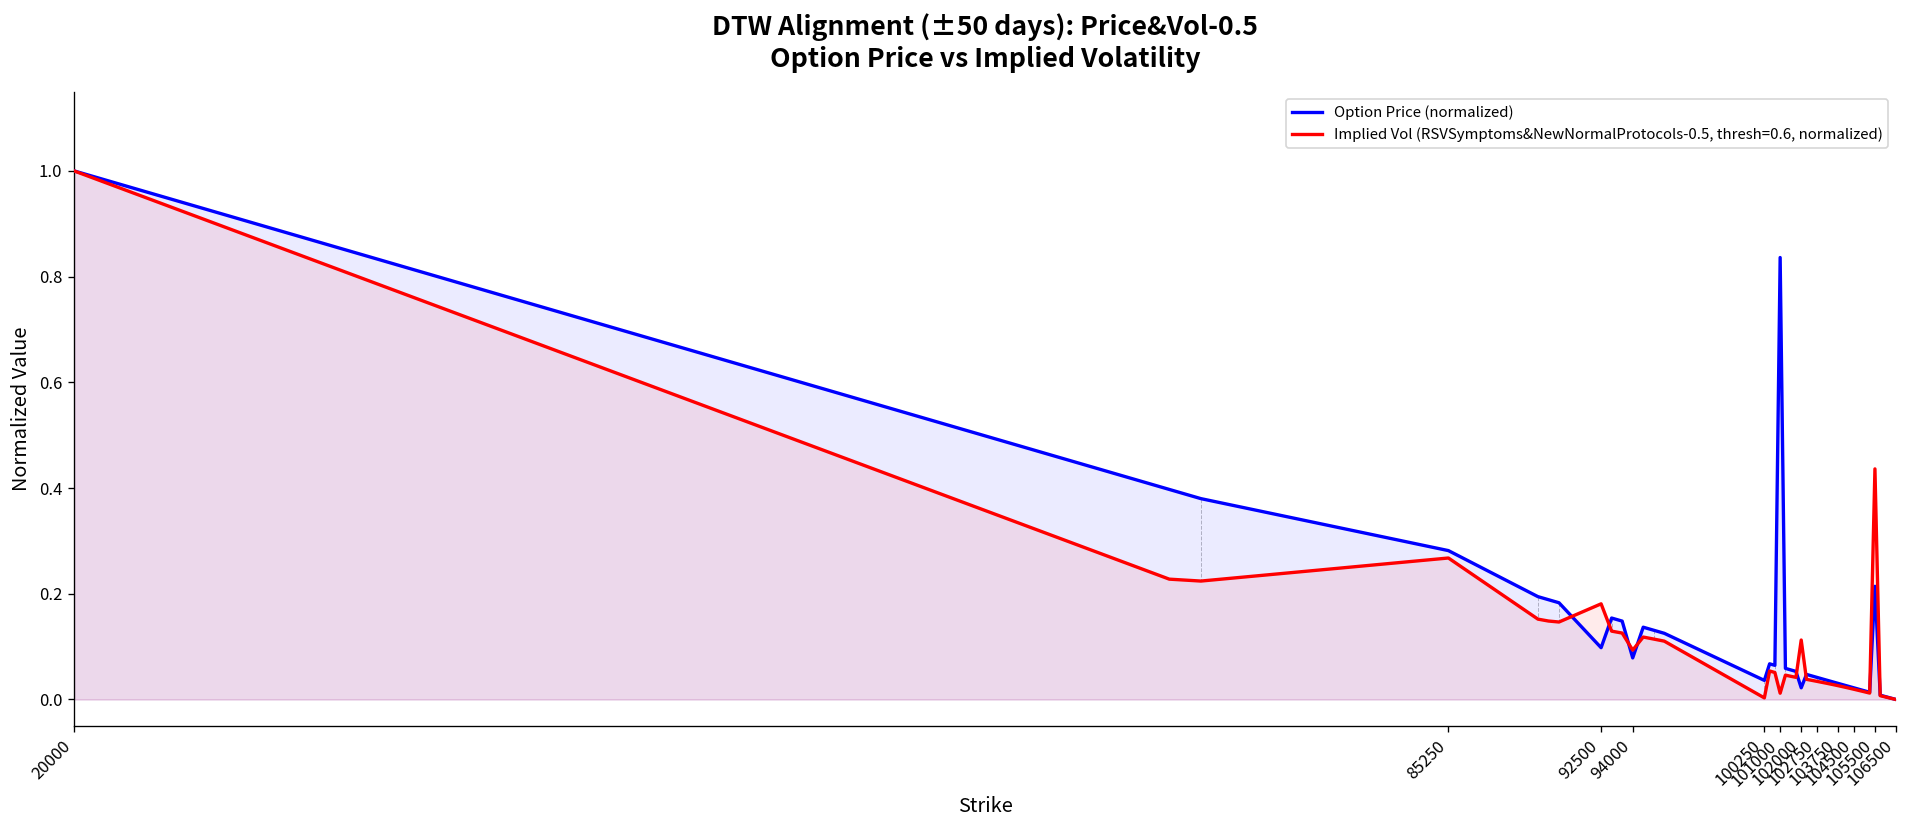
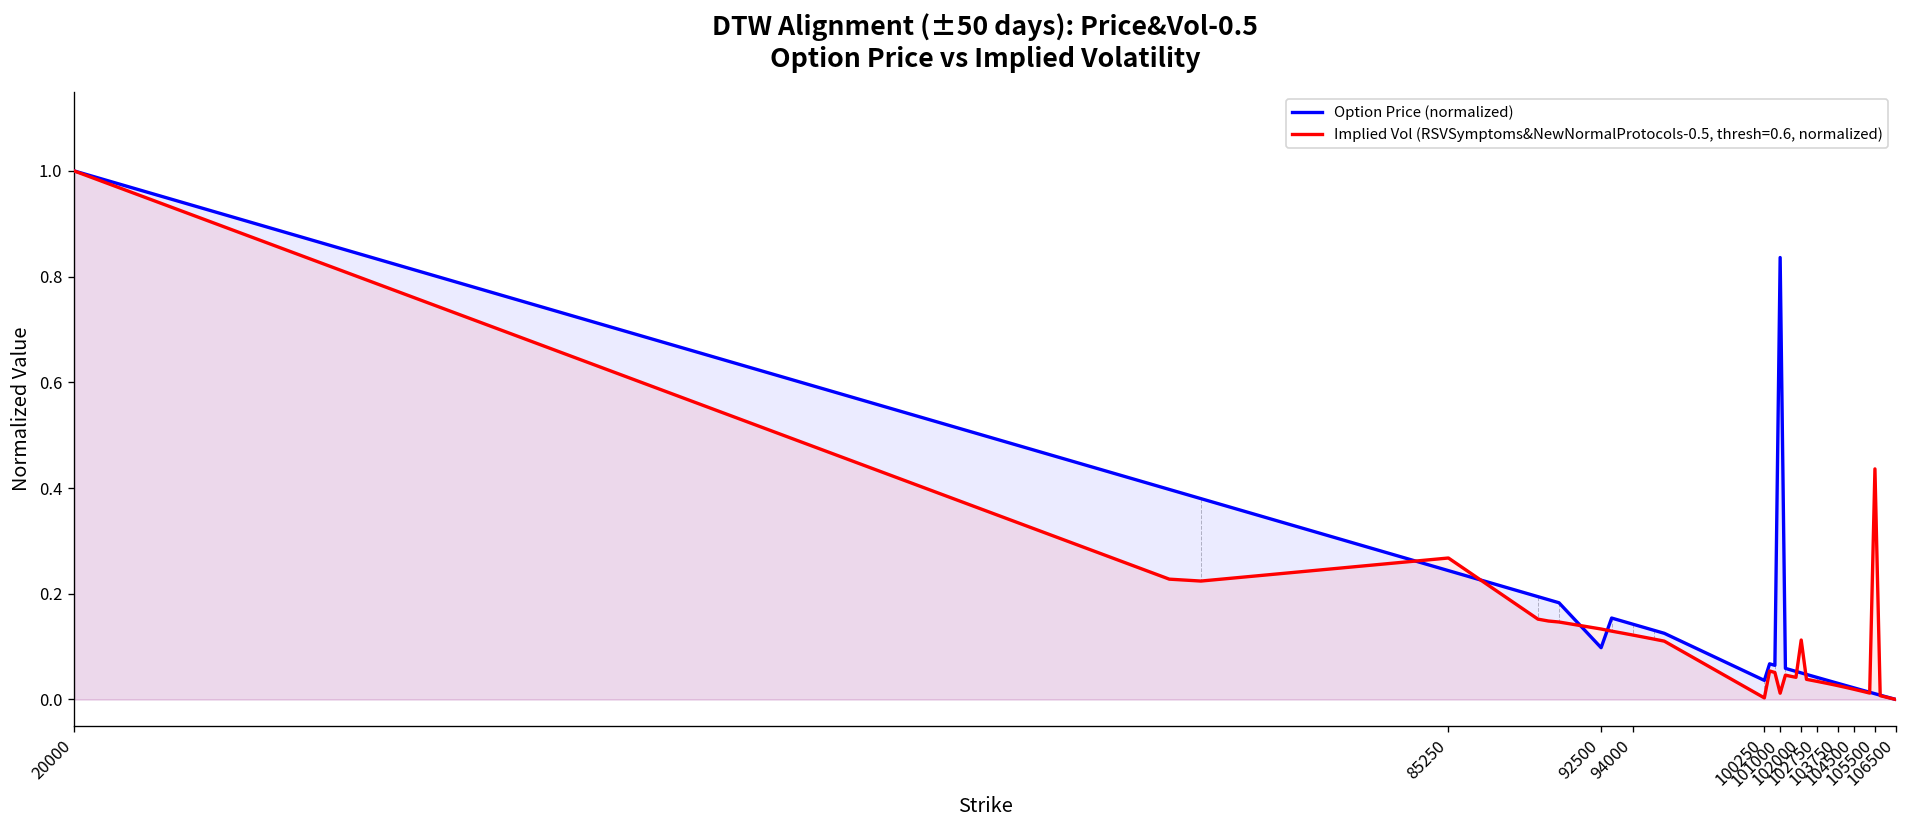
Option Price (normalized), 85250: 0.28 -> 0.24
Implied Vol (RSVSymptoms&NewNormalProtocols-0.5, thresh=0.6, normalized), 92500: 0.18 -> 0.13
Option Price (normalized), 94000: 0.08 -> 0.14
Implied Vol (RSVSymptoms&NewNormalProtocols-0.5, thresh=0.6, normalized), 94000: 0.09 -> 0.12
Option Price (normalized), 102000: 0.02 -> 0.05
Option Price (normalized), 105500: 0.21 -> 0.01
